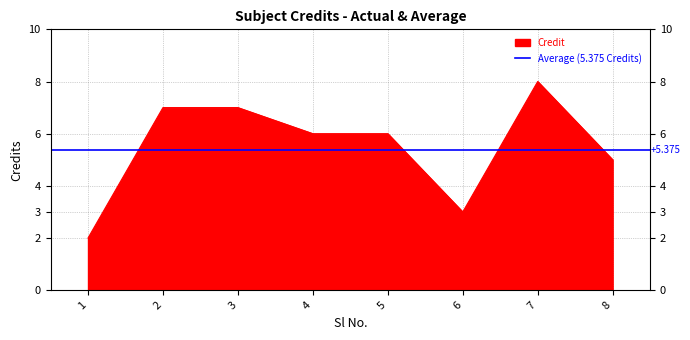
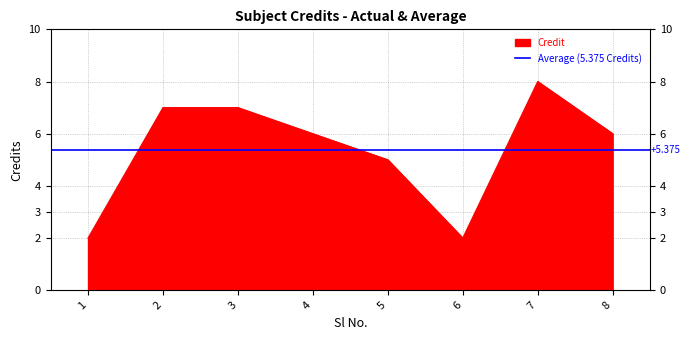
5: 6 -> 5
6: 3 -> 2
8: 5 -> 6
